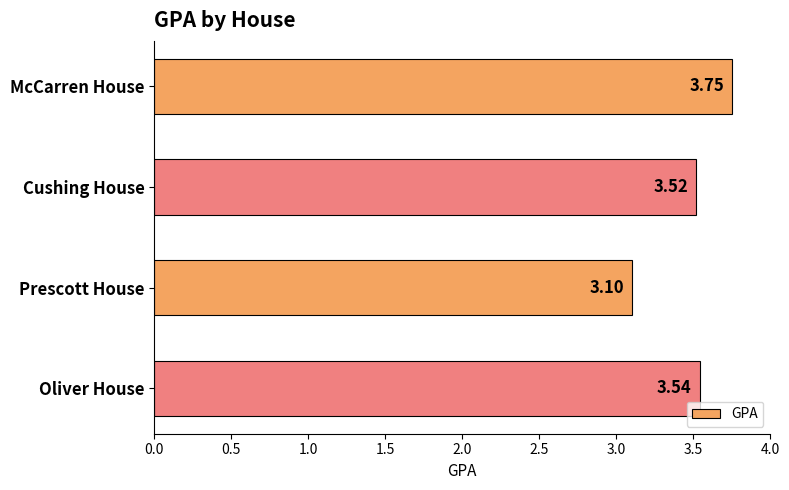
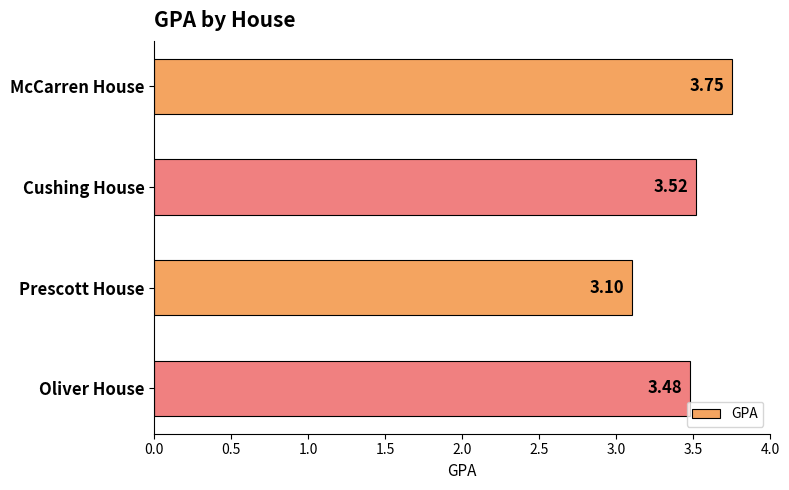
Oliver House: 3.54 -> 3.48
